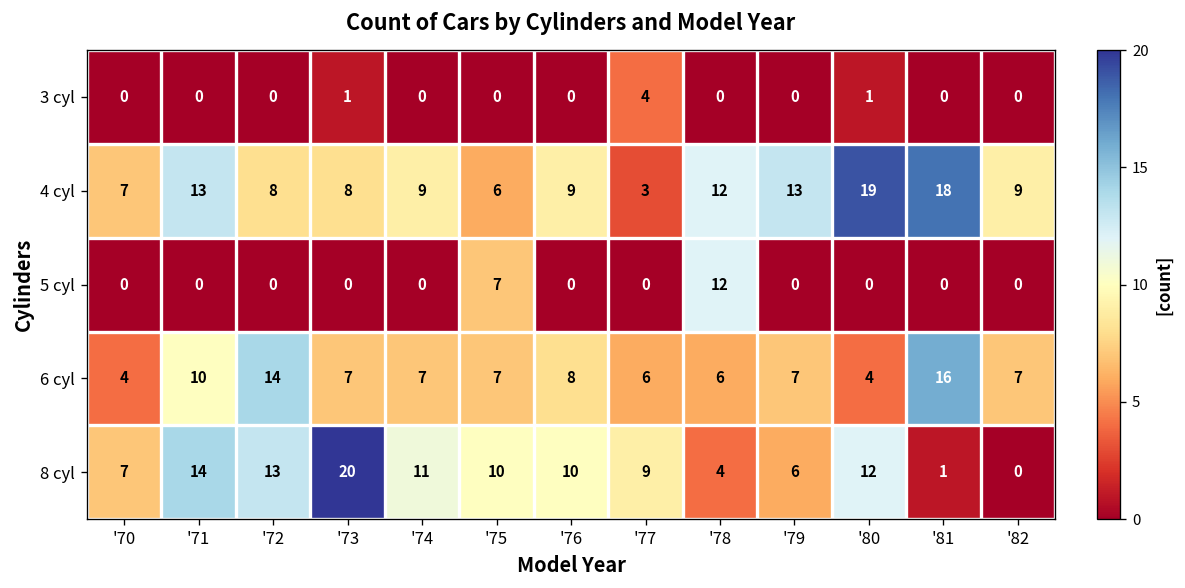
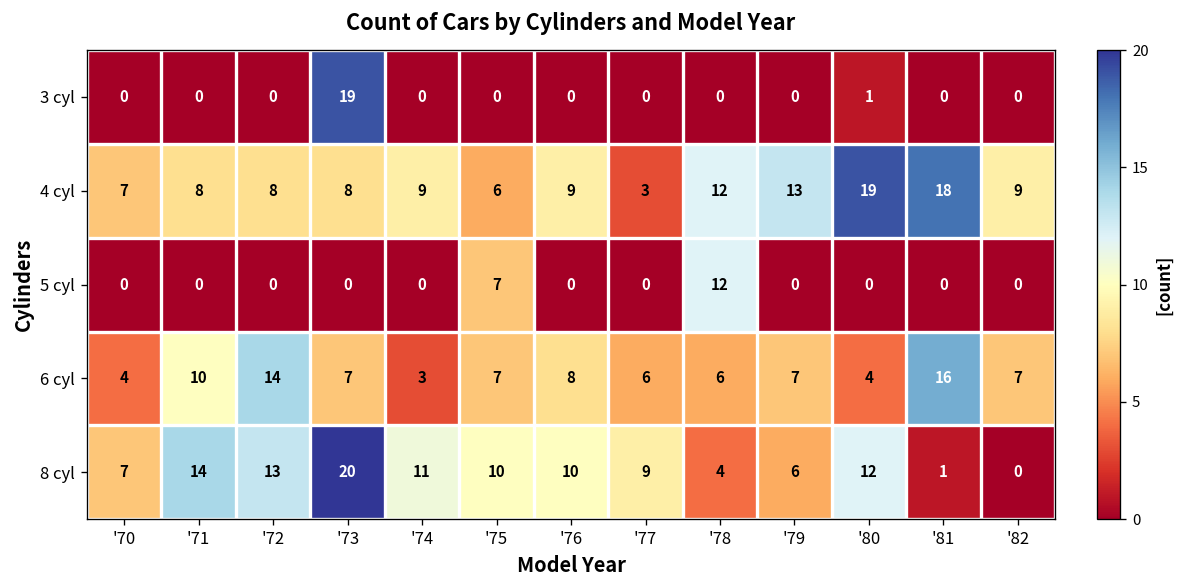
3 cyl, '73: 1 -> 19
3 cyl, '77: 4 -> 0
4 cyl, '71: 13 -> 8
6 cyl, '74: 7 -> 3
